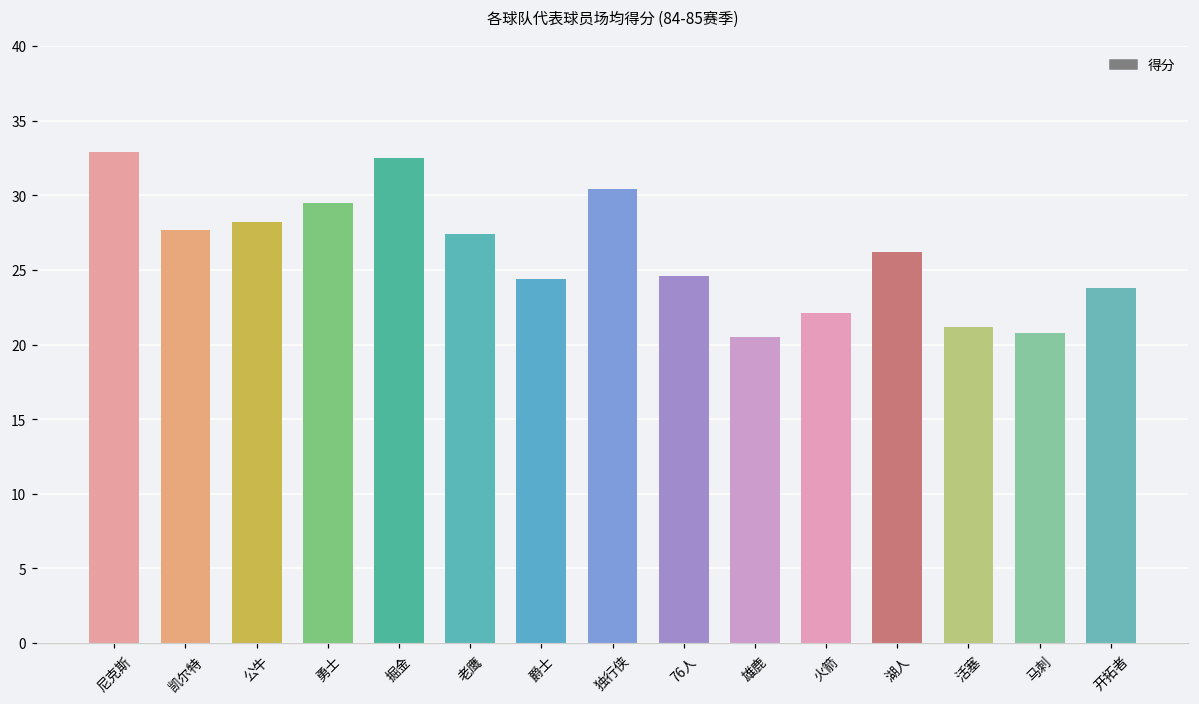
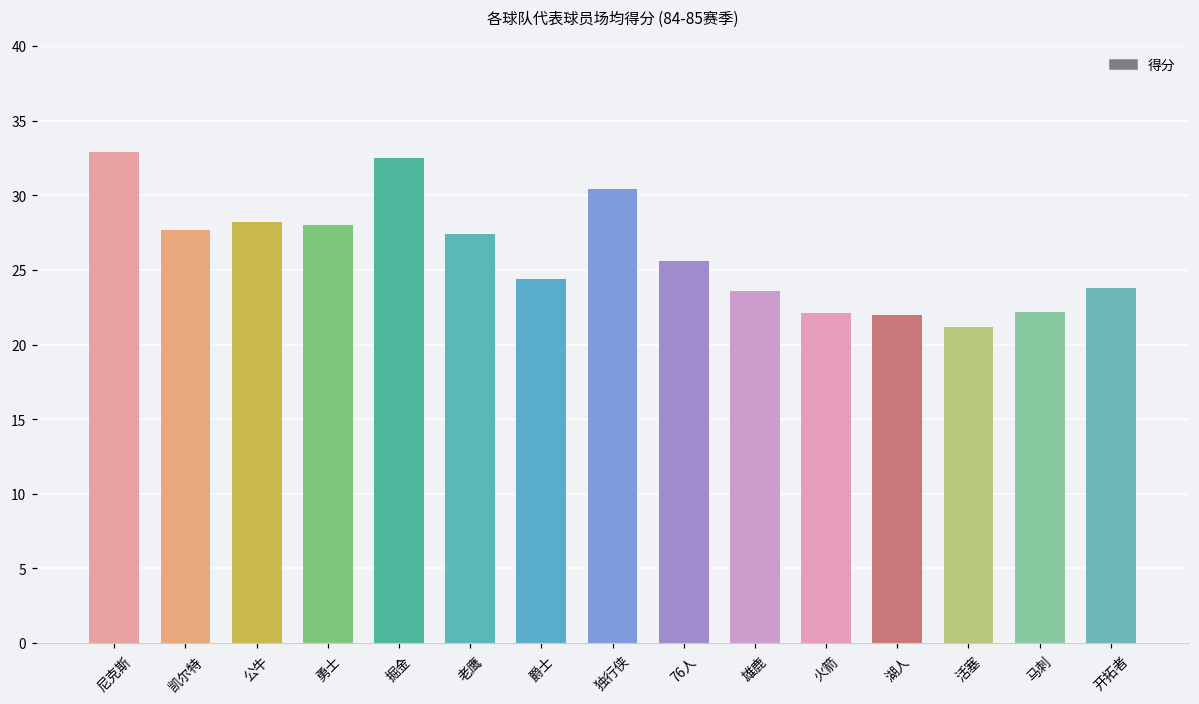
勇士: 29.5 -> 28.0
76人: 24.6 -> 25.6
雄鹿: 20.5 -> 23.6
湖人: 26.2 -> 22.0
马刺: 20.8 -> 22.2
